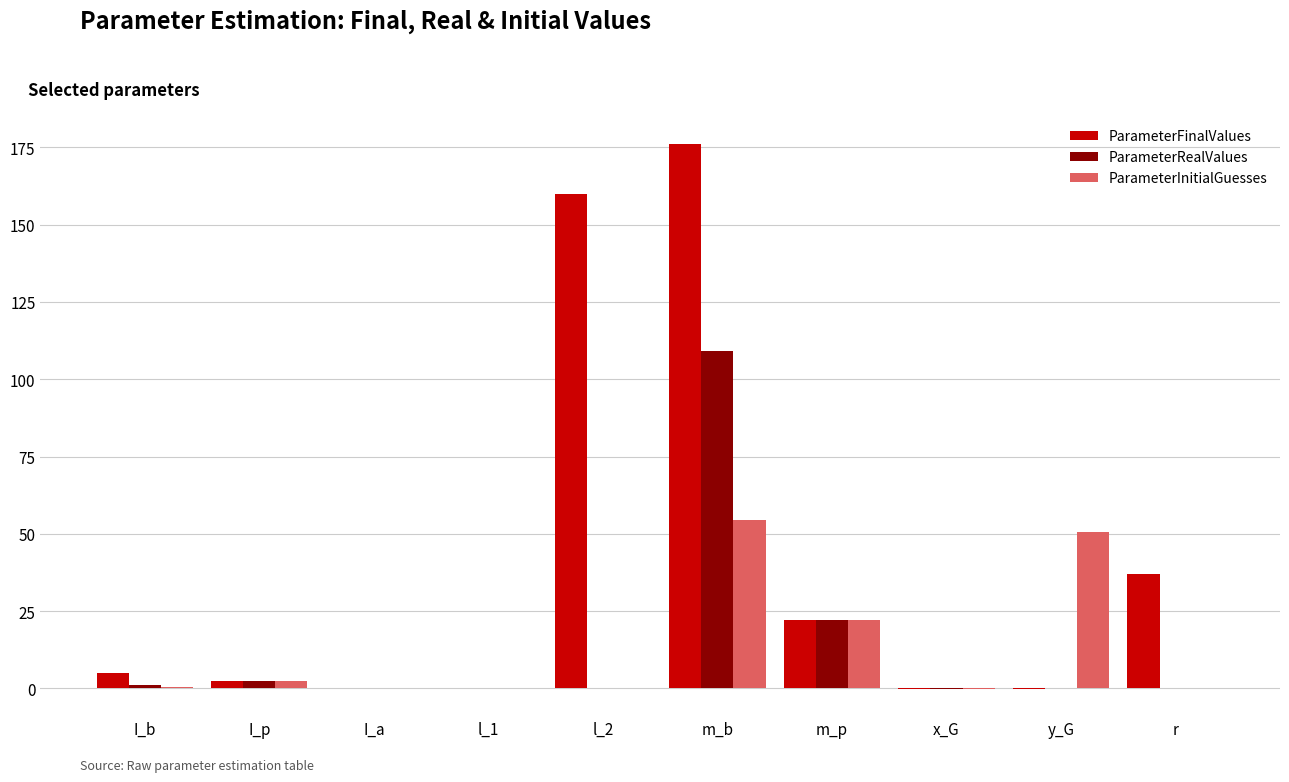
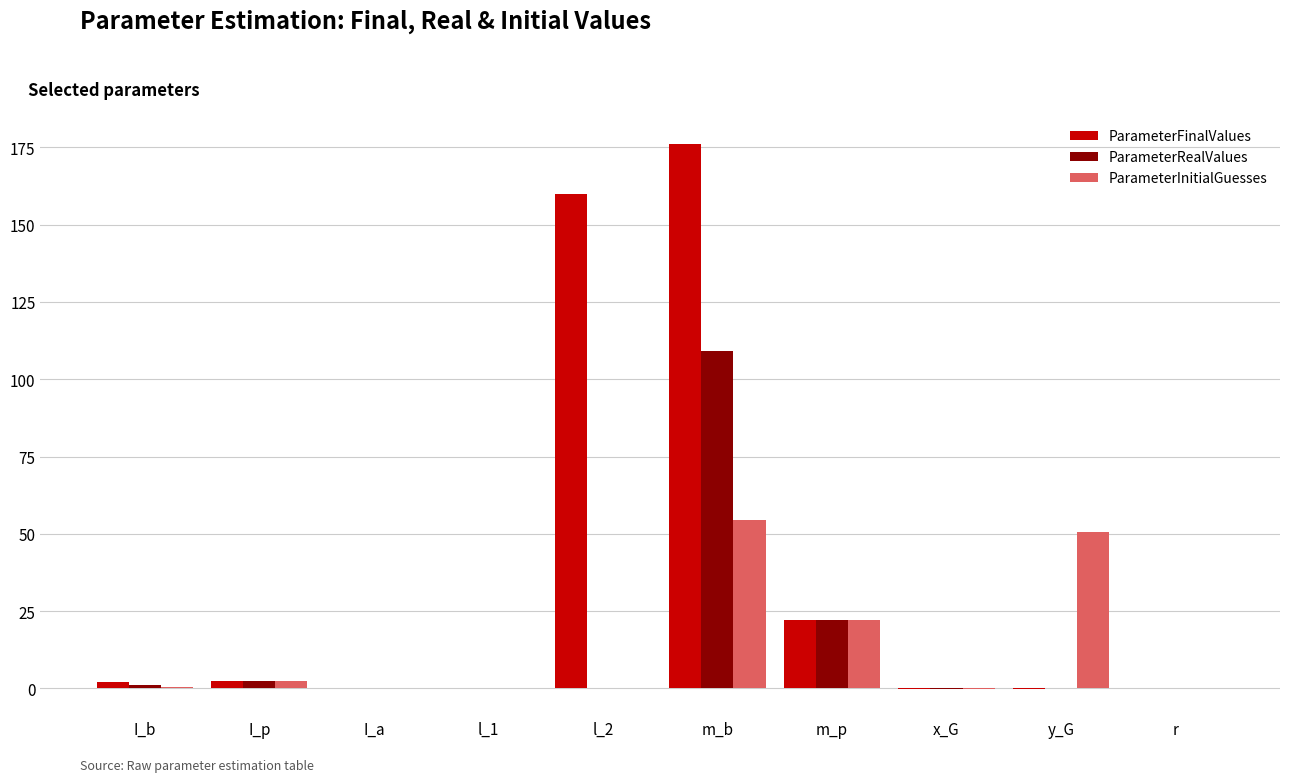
ParameterFinalValues, I_b: 5 -> 2
ParameterFinalValues, r: 37 -> 0
